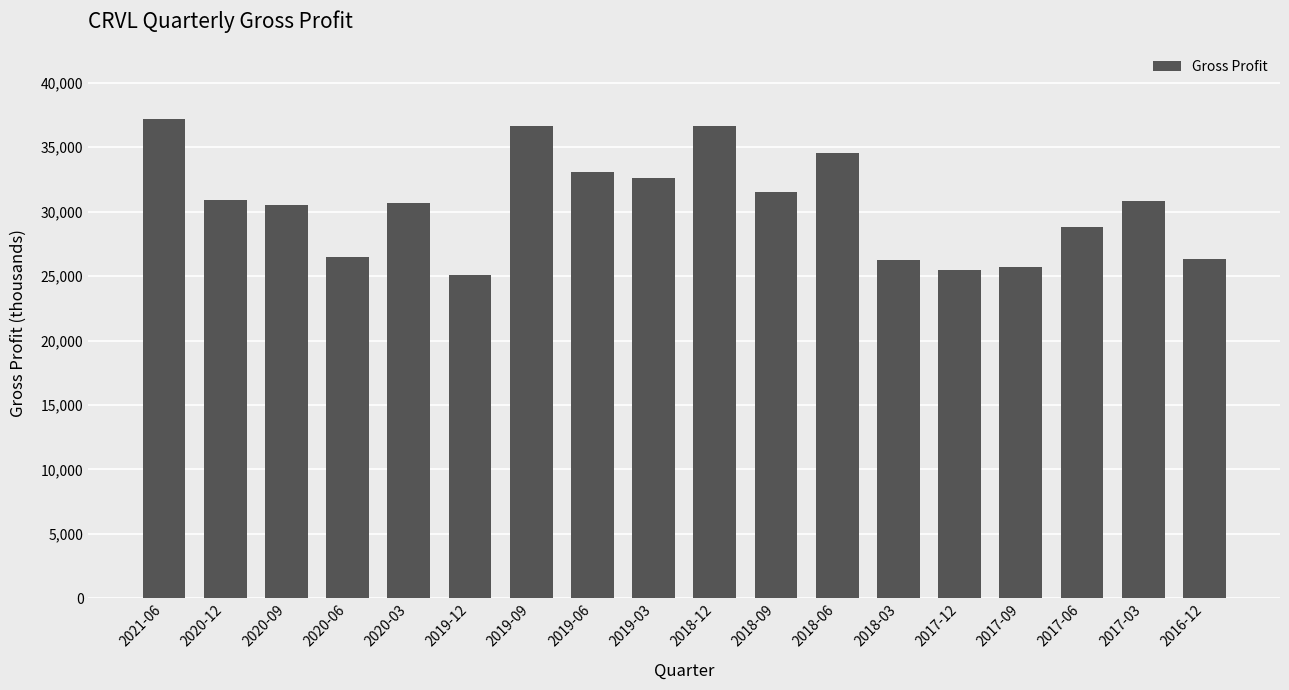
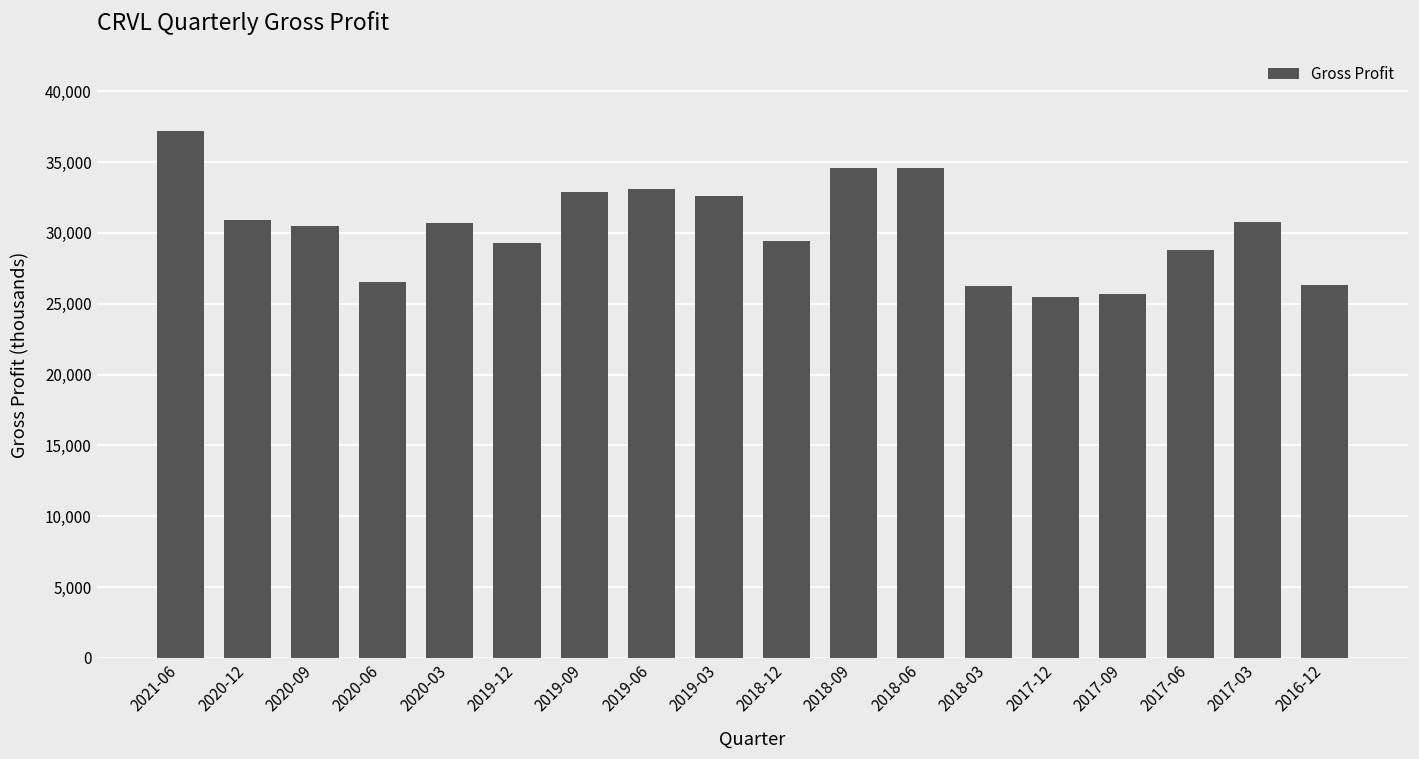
2019-12: 25,100 -> 29,300
2019-09: 36,700 -> 32,900
2018-12: 36,700 -> 29,400
2018-09: 31,500 -> 34,500
